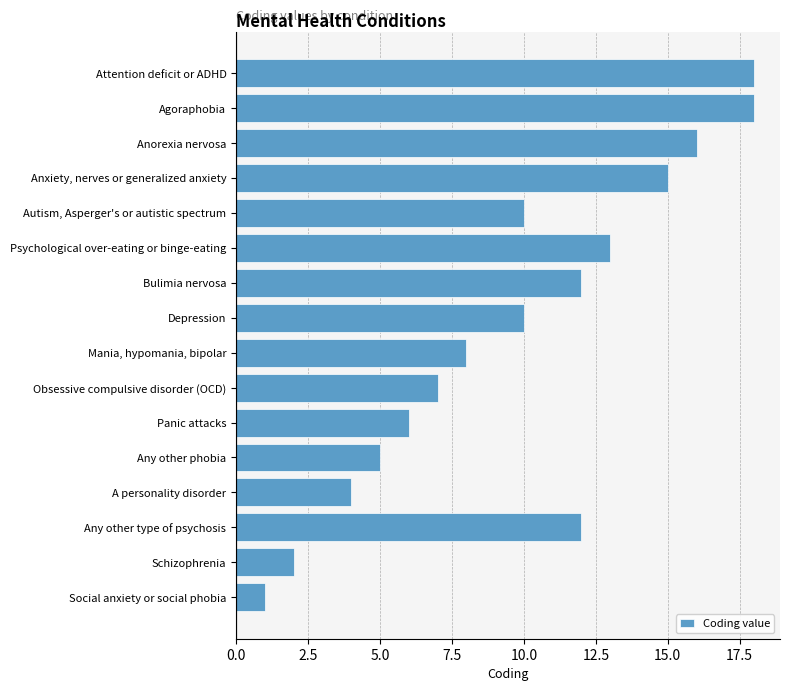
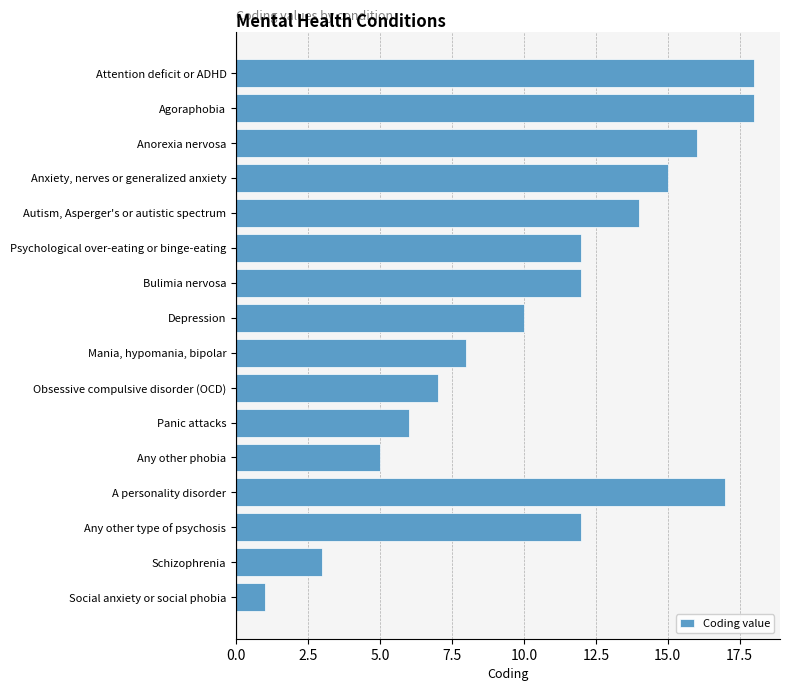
Autism, Asperger's or autistic spectrum: 10 -> 14
Psychological over-eating or binge-eating: 13 -> 12
A personality disorder: 4 -> 17
Schizophrenia: 2 -> 3
